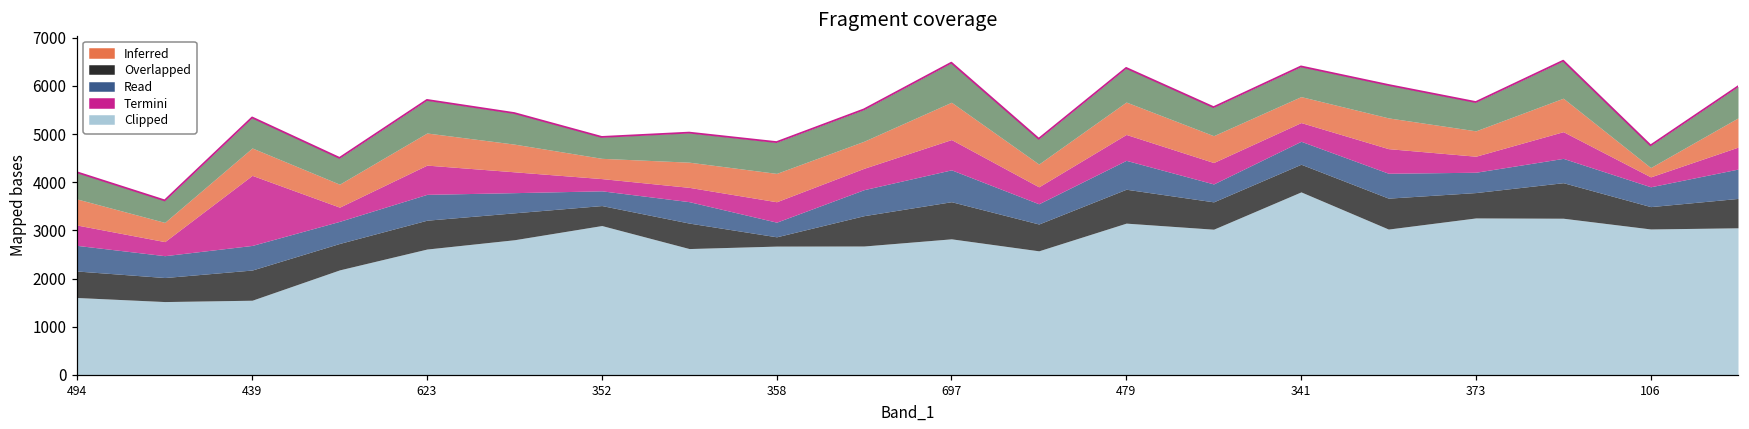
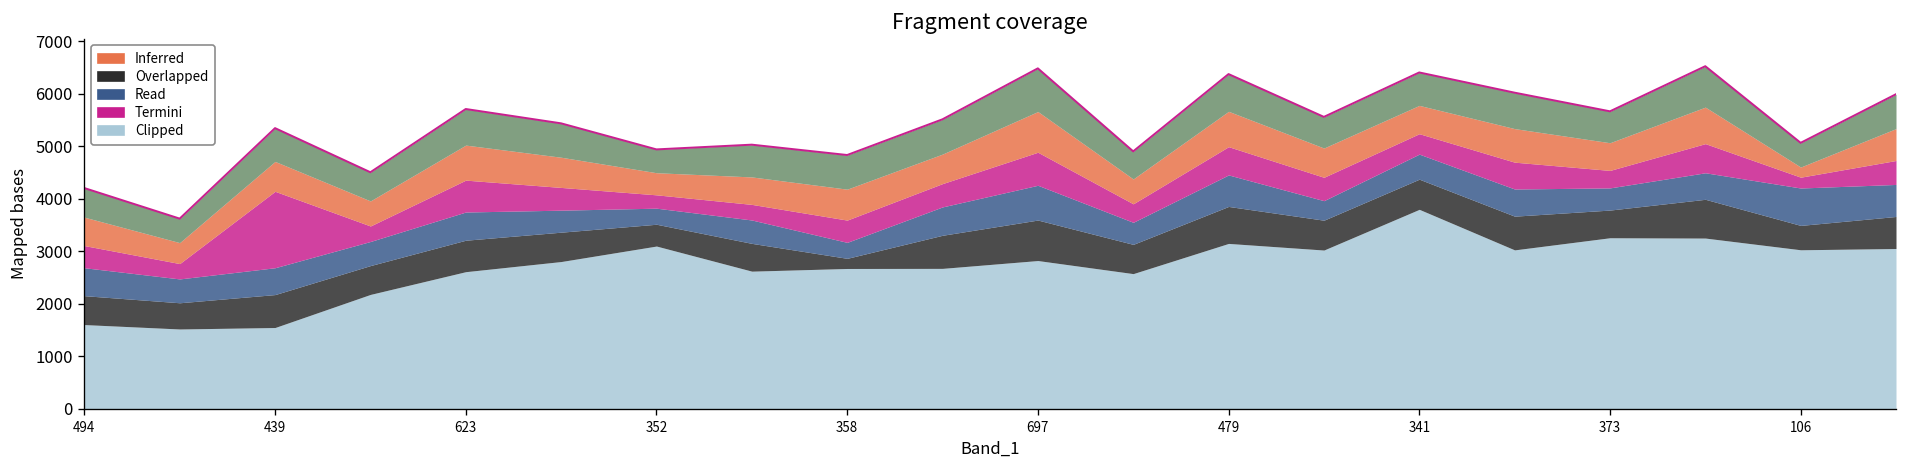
Read, 106: 400 -> 700
